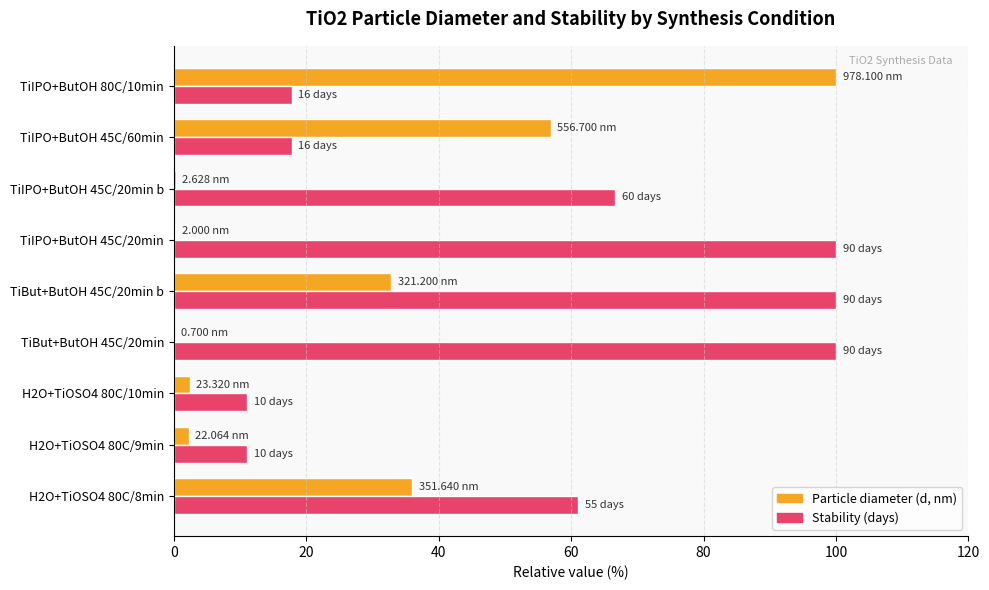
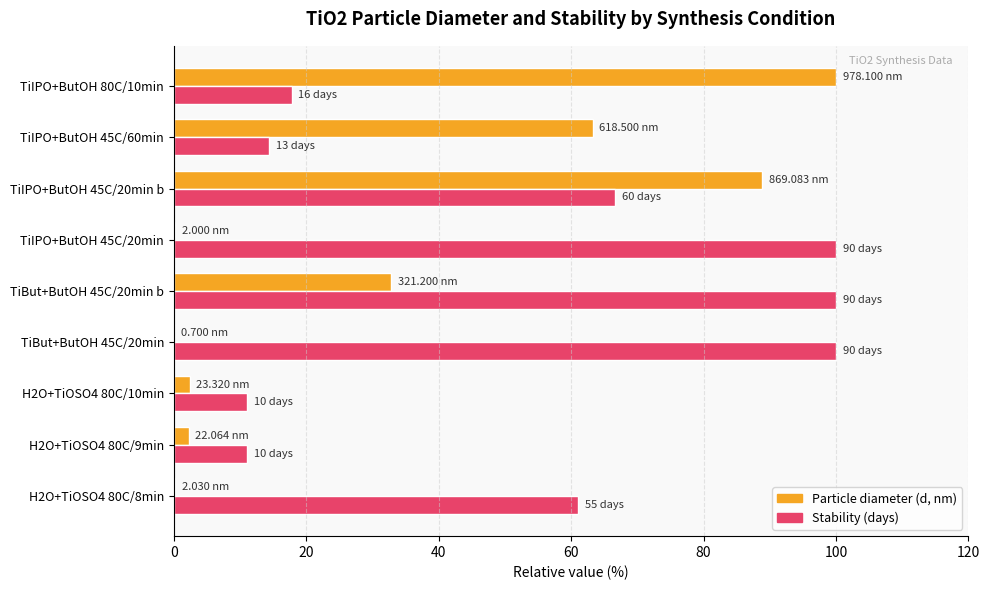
Particle diameter (d, nm), TiIPO+ButOH 45C/60min: 556.700 -> 618.500
Stability (days), TiIPO+ButOH 45C/60min: 16 -> 13
Particle diameter (d, nm), TiIPO+ButOH 45C/20min b: 2.628 -> 869.083
Particle diameter (d, nm), H2O+TiOSO4 80C/8min: 351.640 -> 2.030
